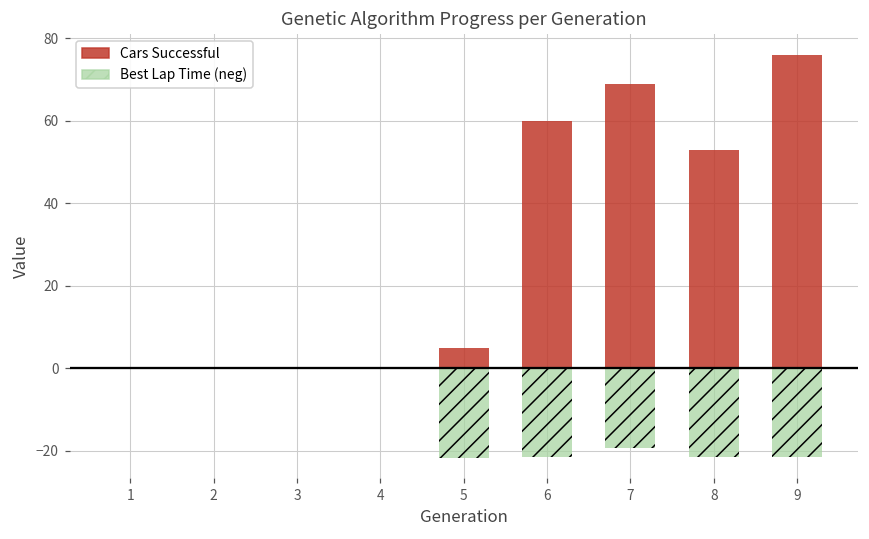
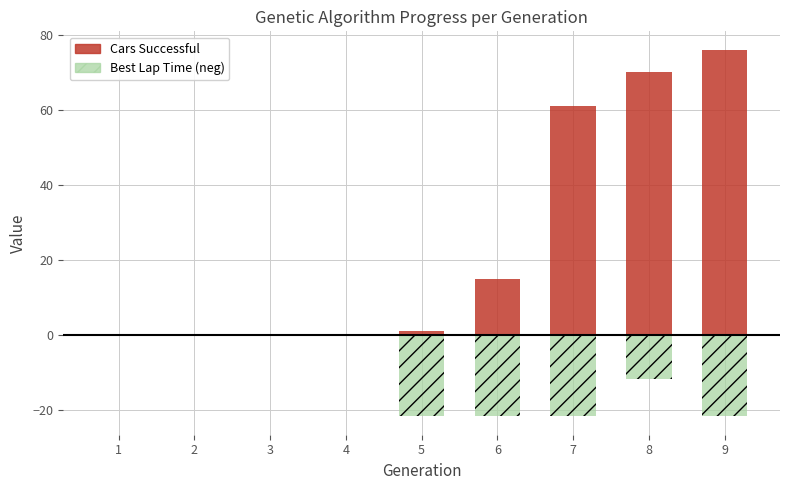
Cars Successful, 5: 5 -> 1
Cars Successful, 6: 60 -> 15
Cars Successful, 7: 69 -> 61
Best Lap Time (neg), 7: -19 -> -22
Cars Successful, 8: 53 -> 70
Best Lap Time (neg), 8: -22 -> -12
